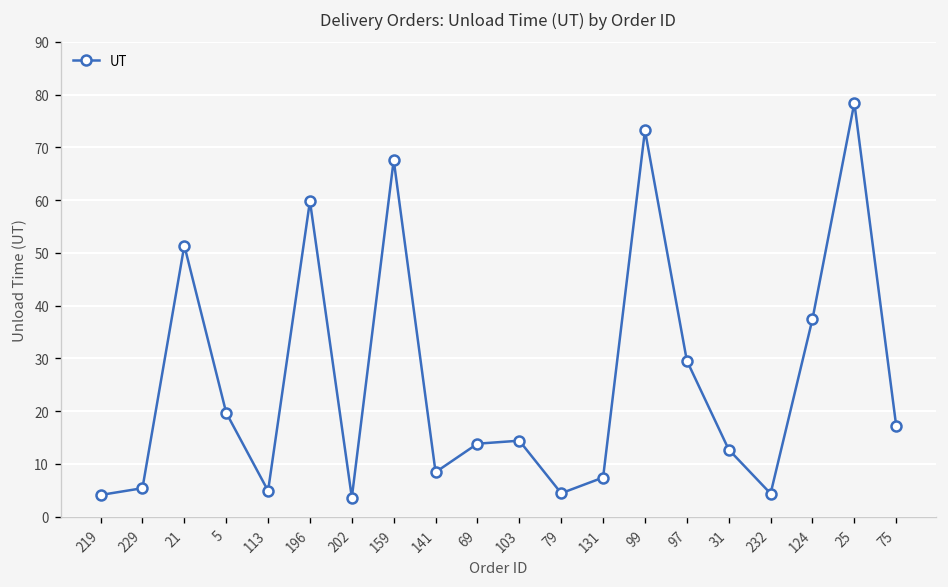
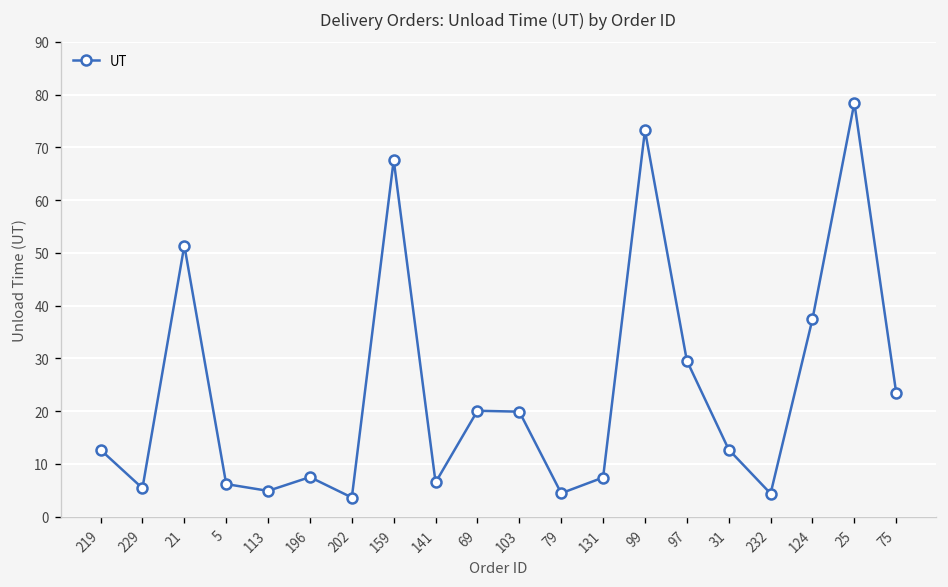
219: 4 -> 13
5: 20 -> 6
196: 60 -> 8
141: 8 -> 6
69: 14 -> 20
103: 14 -> 20
75: 17 -> 23
